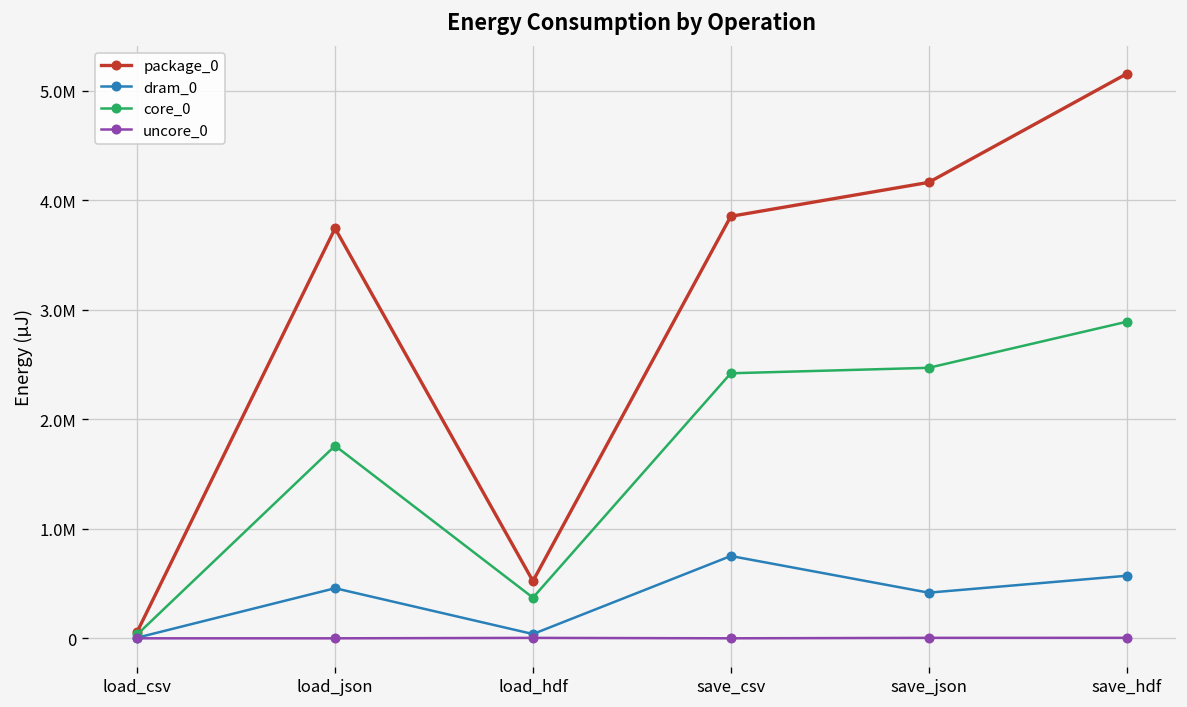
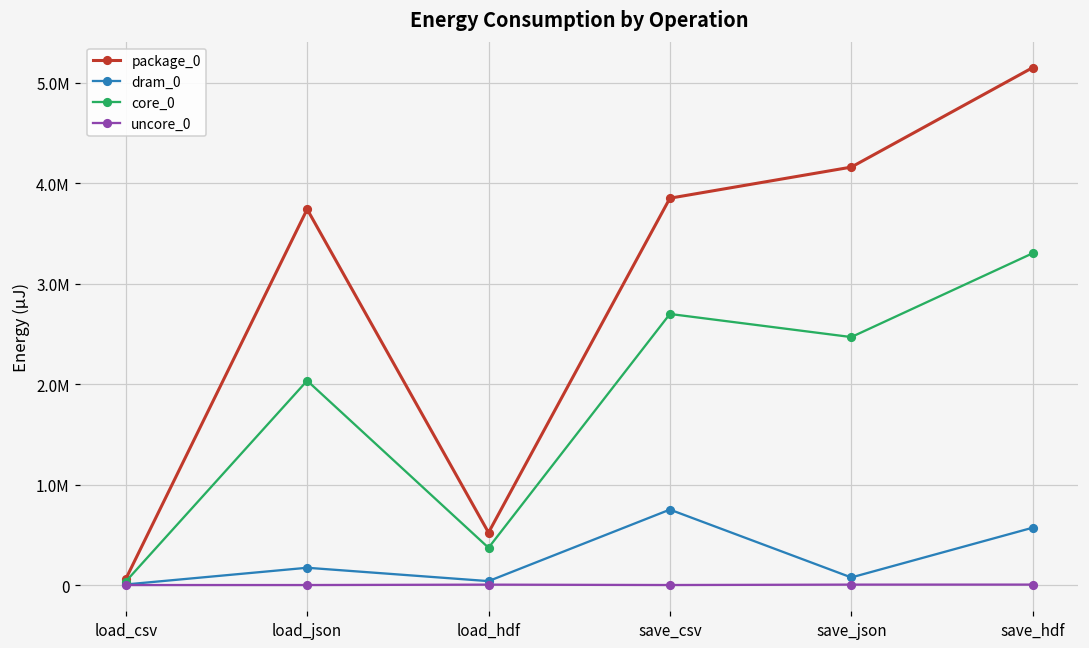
dram_0, load_json: 500000 -> 200000
core_0, load_json: 1800000 -> 2000000
core_0, save_csv: 2400000 -> 2700000
dram_0, save_json: 400000 -> 100000
core_0, save_hdf: 2900000 -> 3300000
